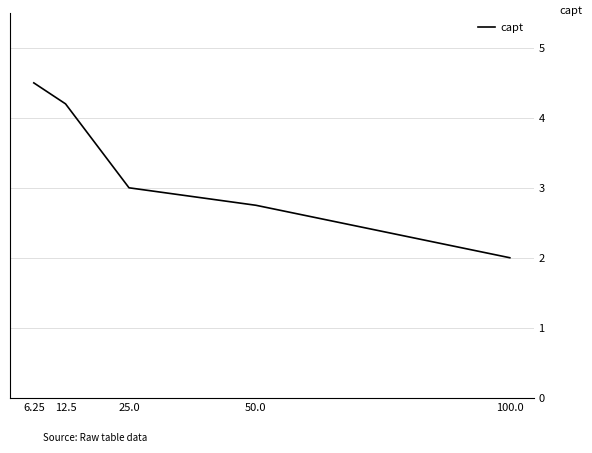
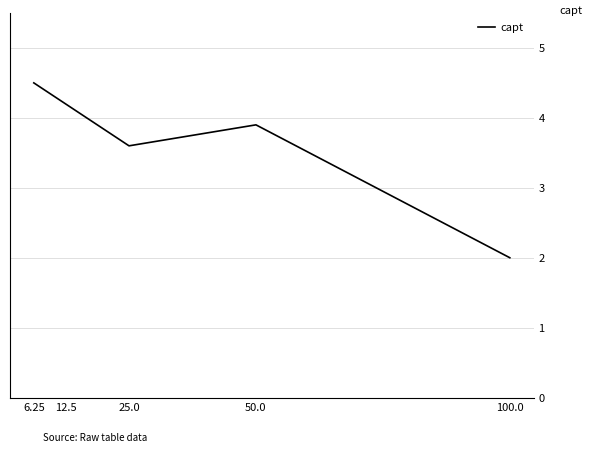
25.0: 3.0 -> 3.6
50.0: 2.8 -> 3.9
